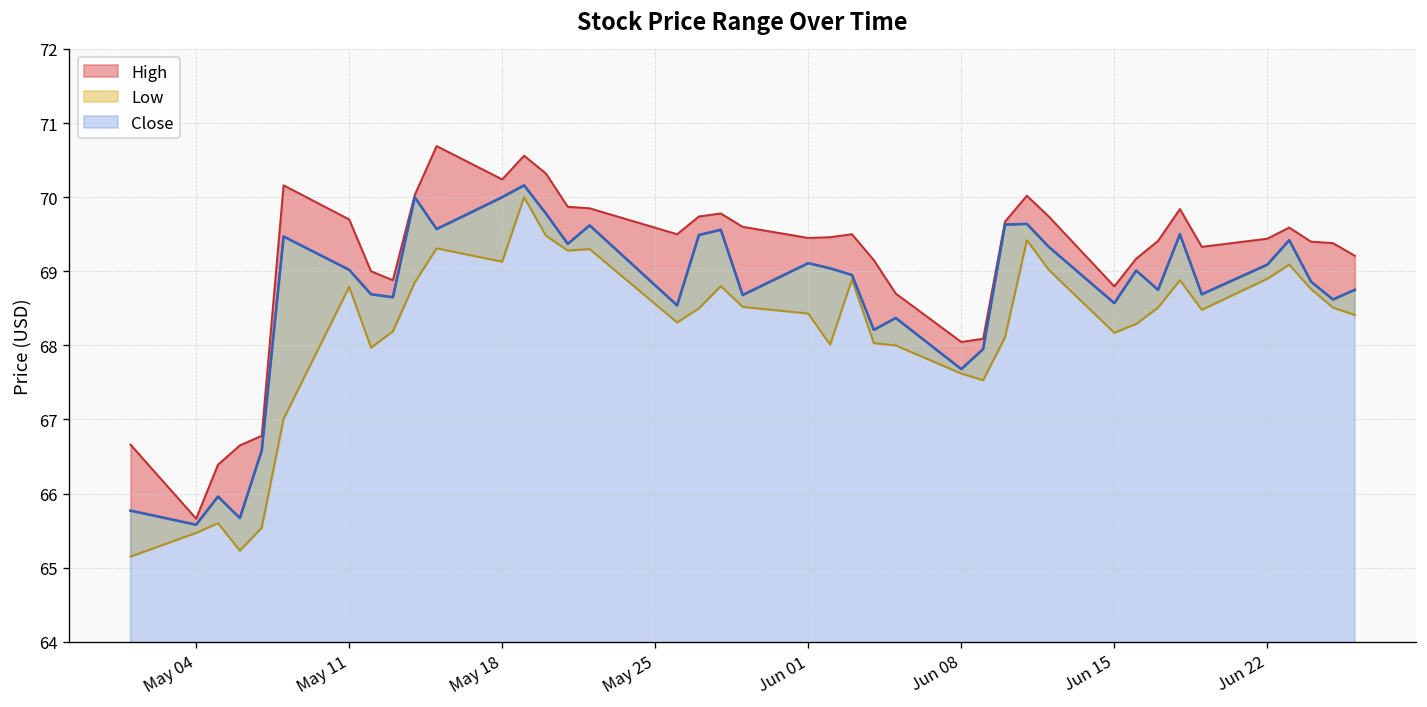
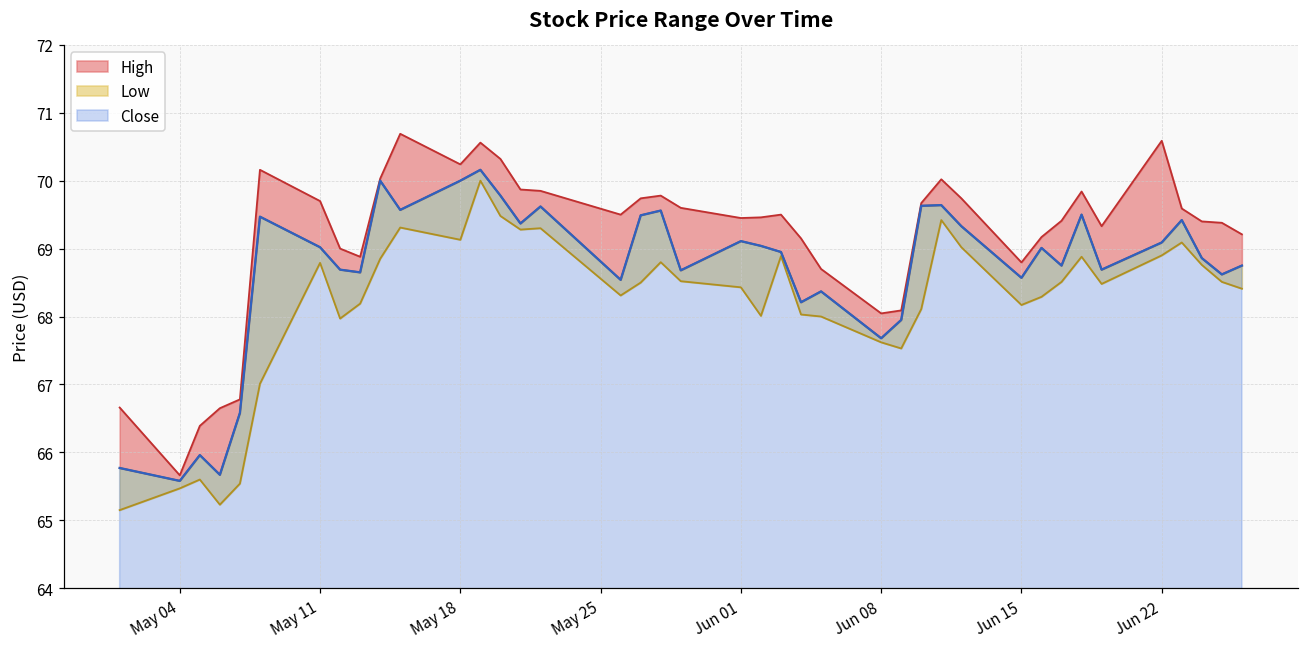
High, Jun 22: 69.4 -> 70.6
